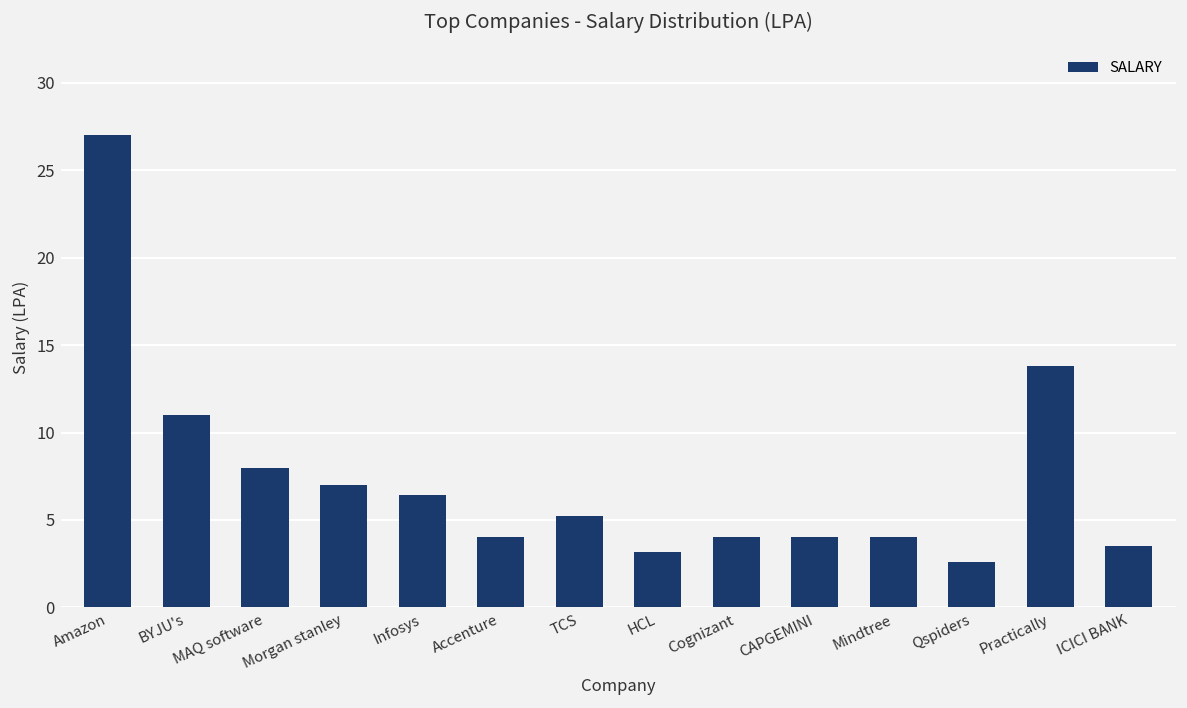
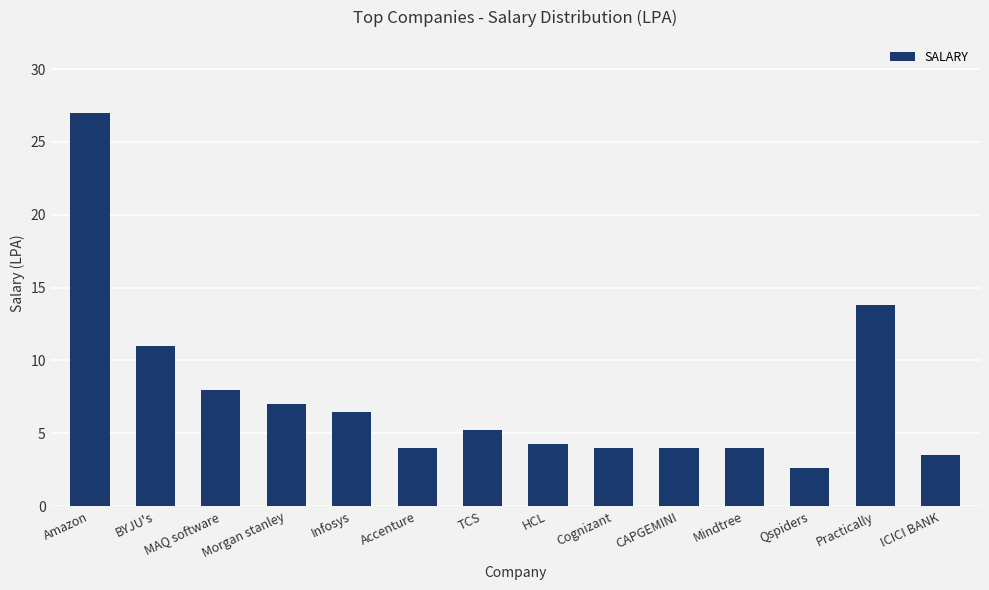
HCL: 3.2 -> 4.3
